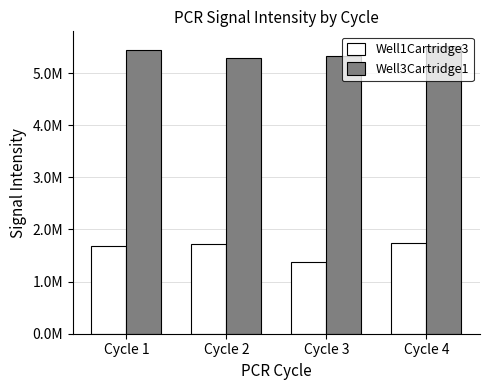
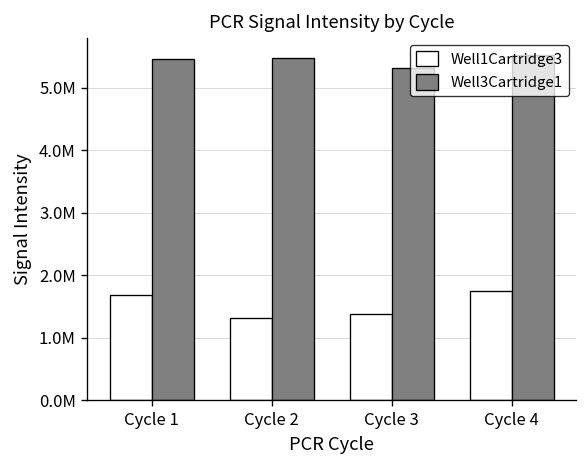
Well1Cartridge3, Cycle 2: 1700000 -> 1300000
Well3Cartridge1, Cycle 2: 5300000 -> 5500000
